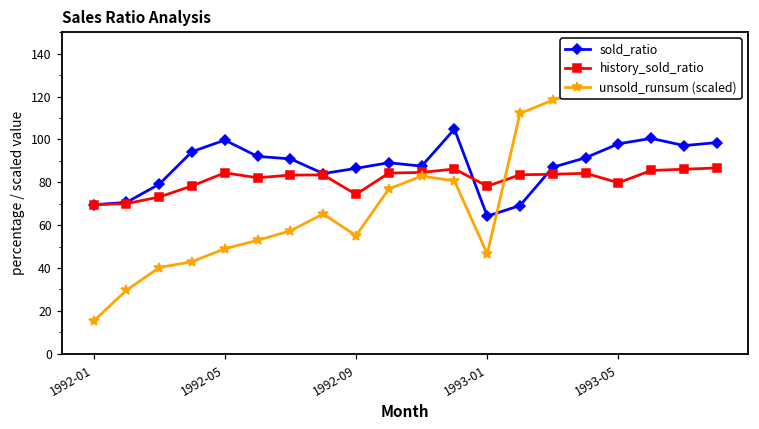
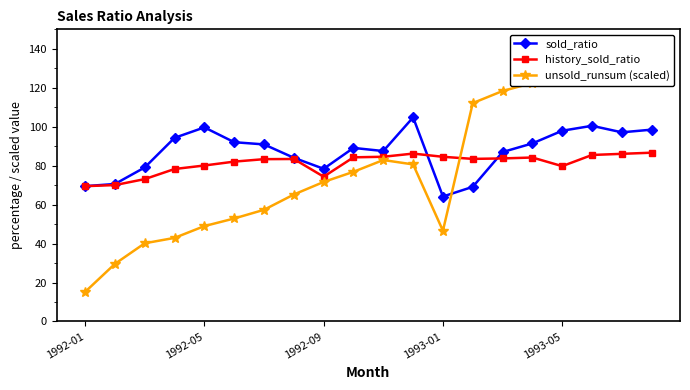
history_sold_ratio, 1992-05: 84 -> 80
sold_ratio, 1992-09: 86 -> 78
unsold_runsum (scaled), 1992-09: 55 -> 72
history_sold_ratio, 1993-01: 78 -> 85
